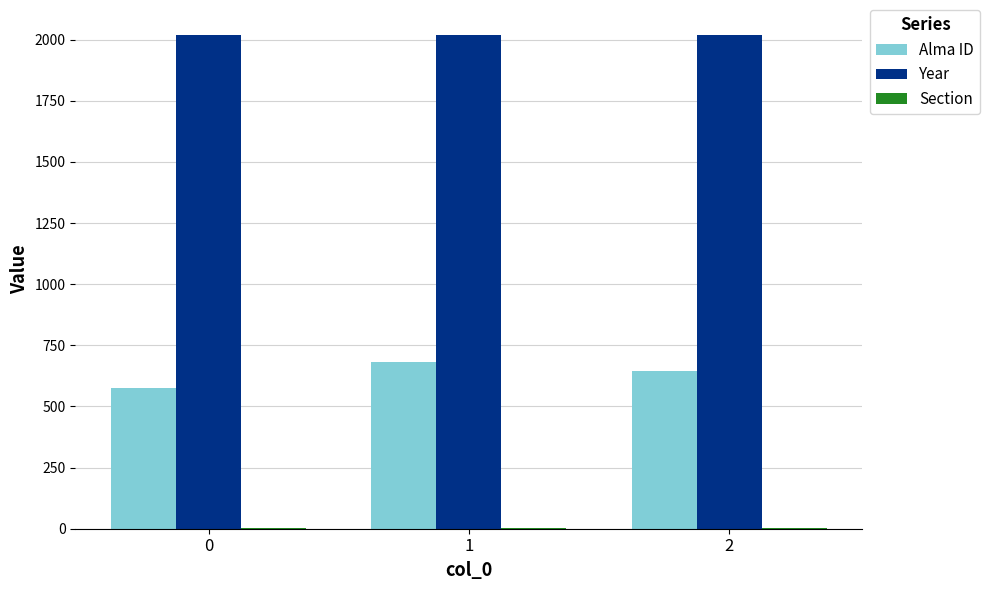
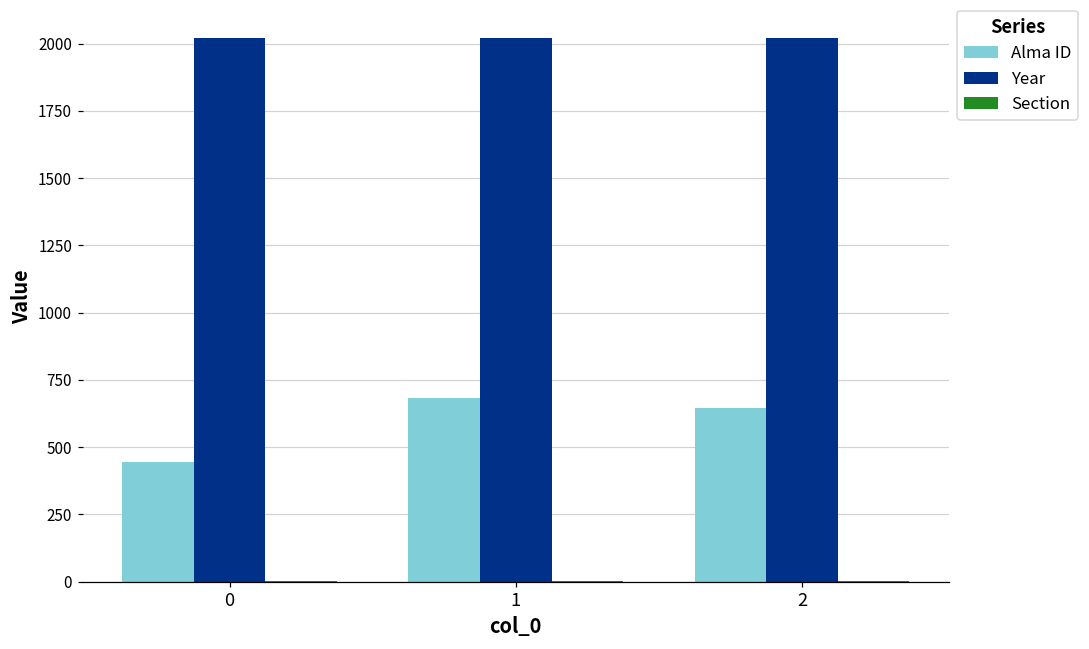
Alma ID, 0: 580 -> 450
